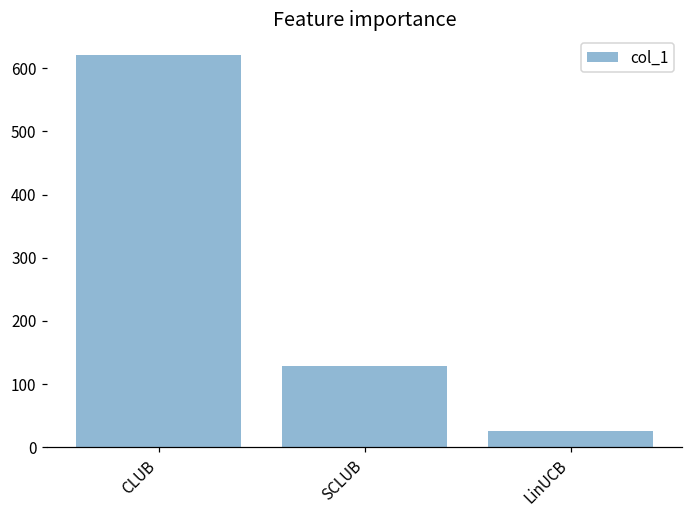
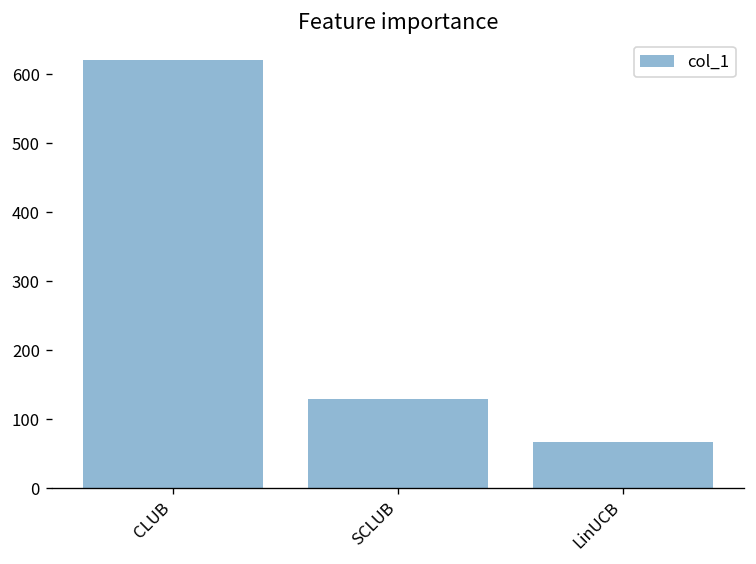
LinUCB: 30 -> 70
